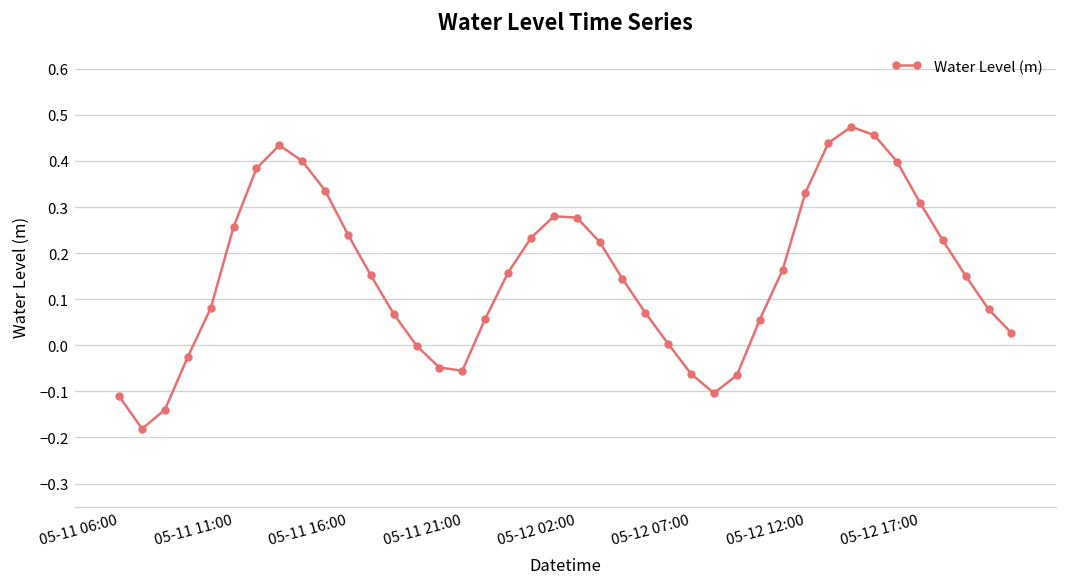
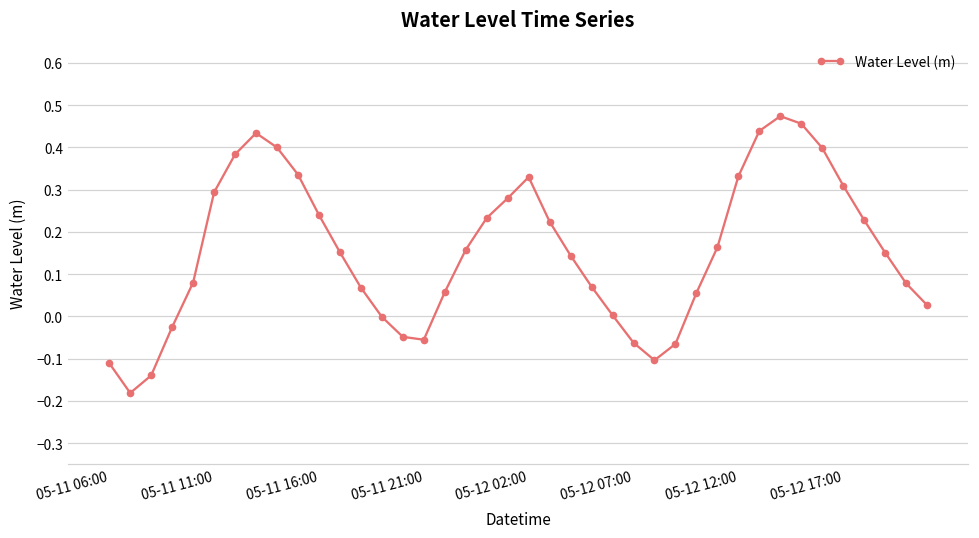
05-11 11:00: 0.26 -> 0.29
05-12 02:00: 0.28 -> 0.33
